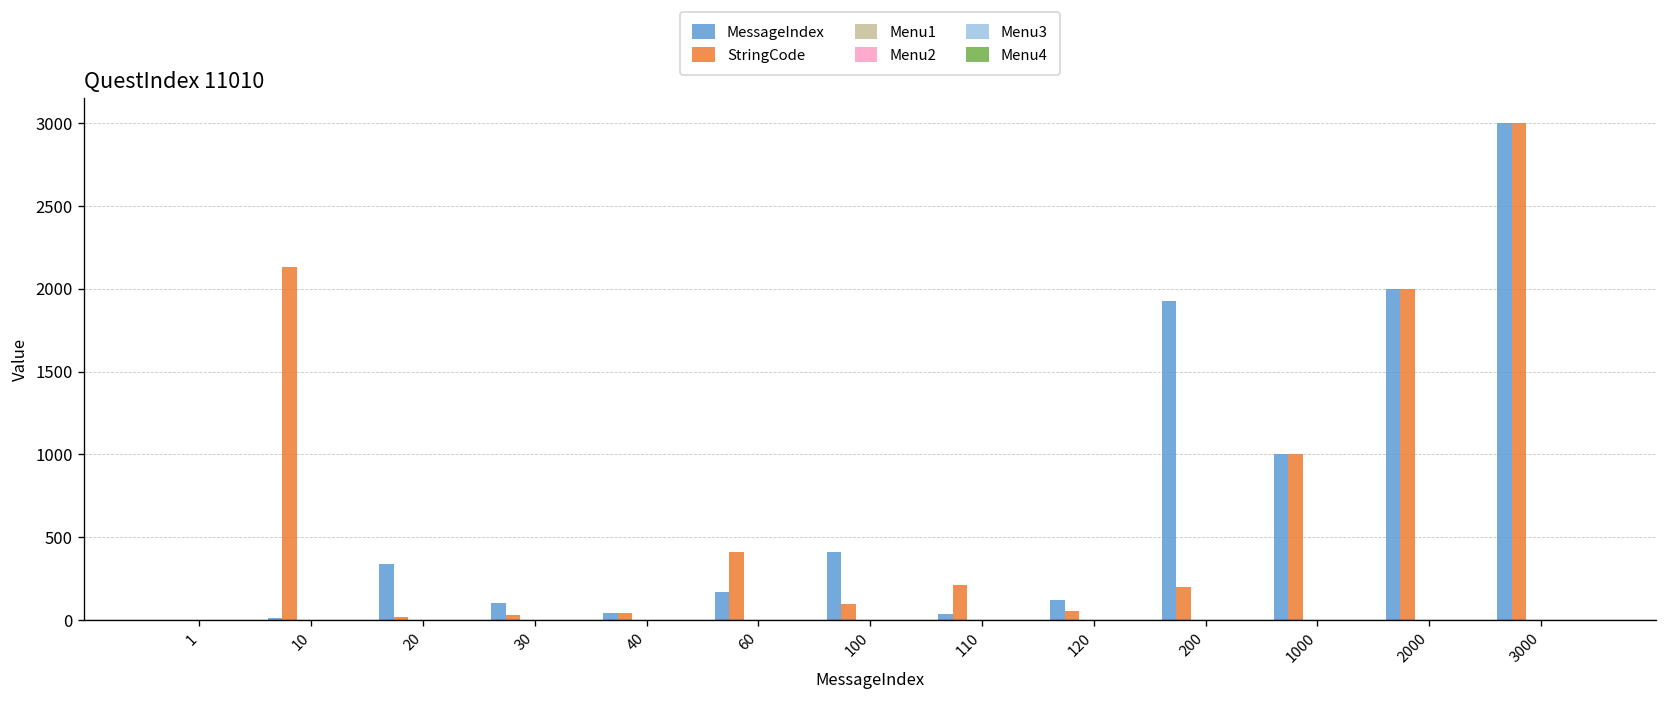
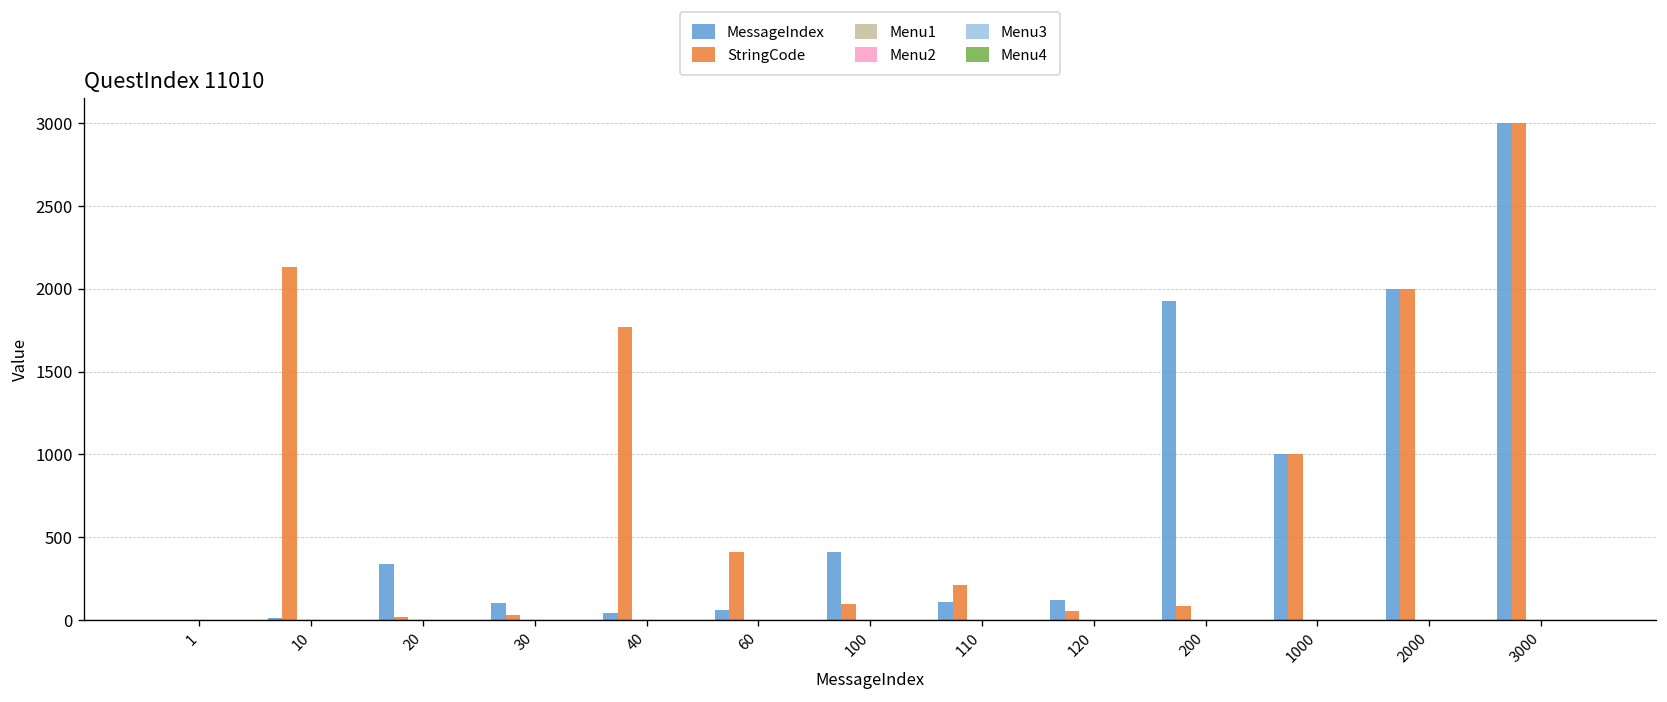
StringCode, 40: 40 -> 1770
MessageIndex, 60: 170 -> 60
MessageIndex, 110: 30 -> 110
StringCode, 200: 200 -> 80
